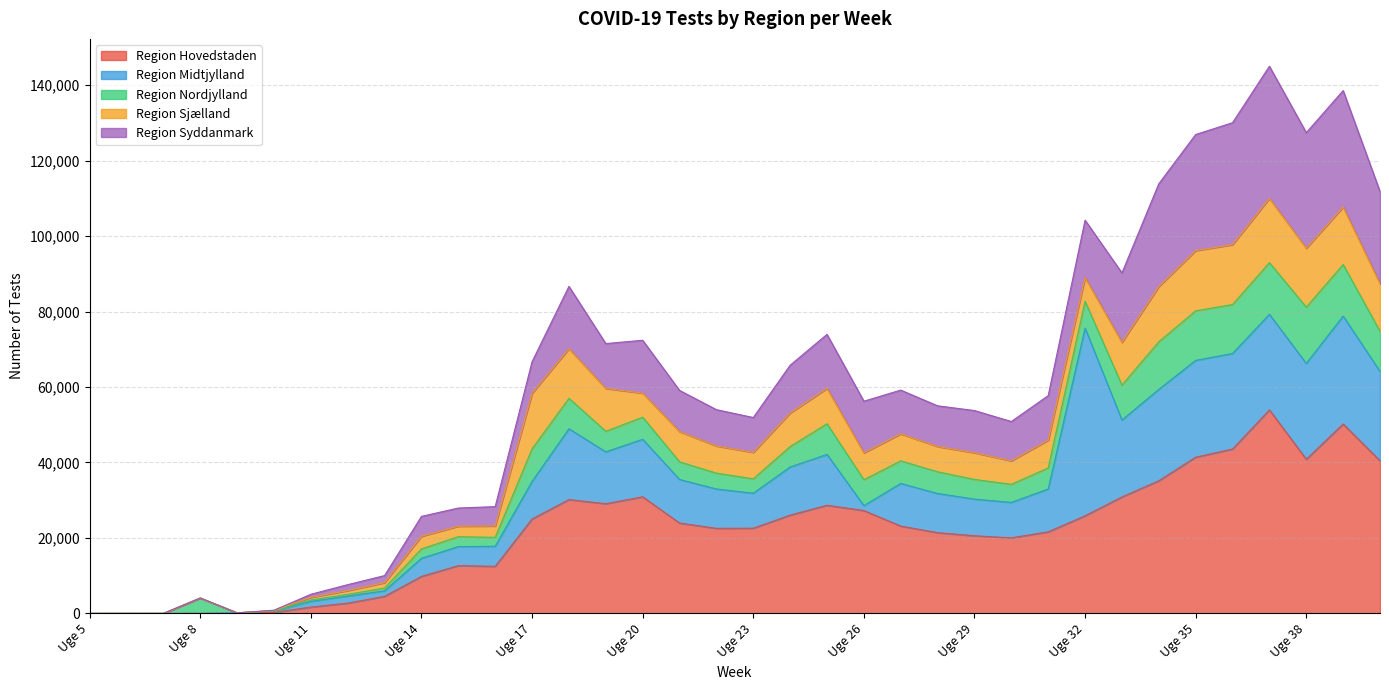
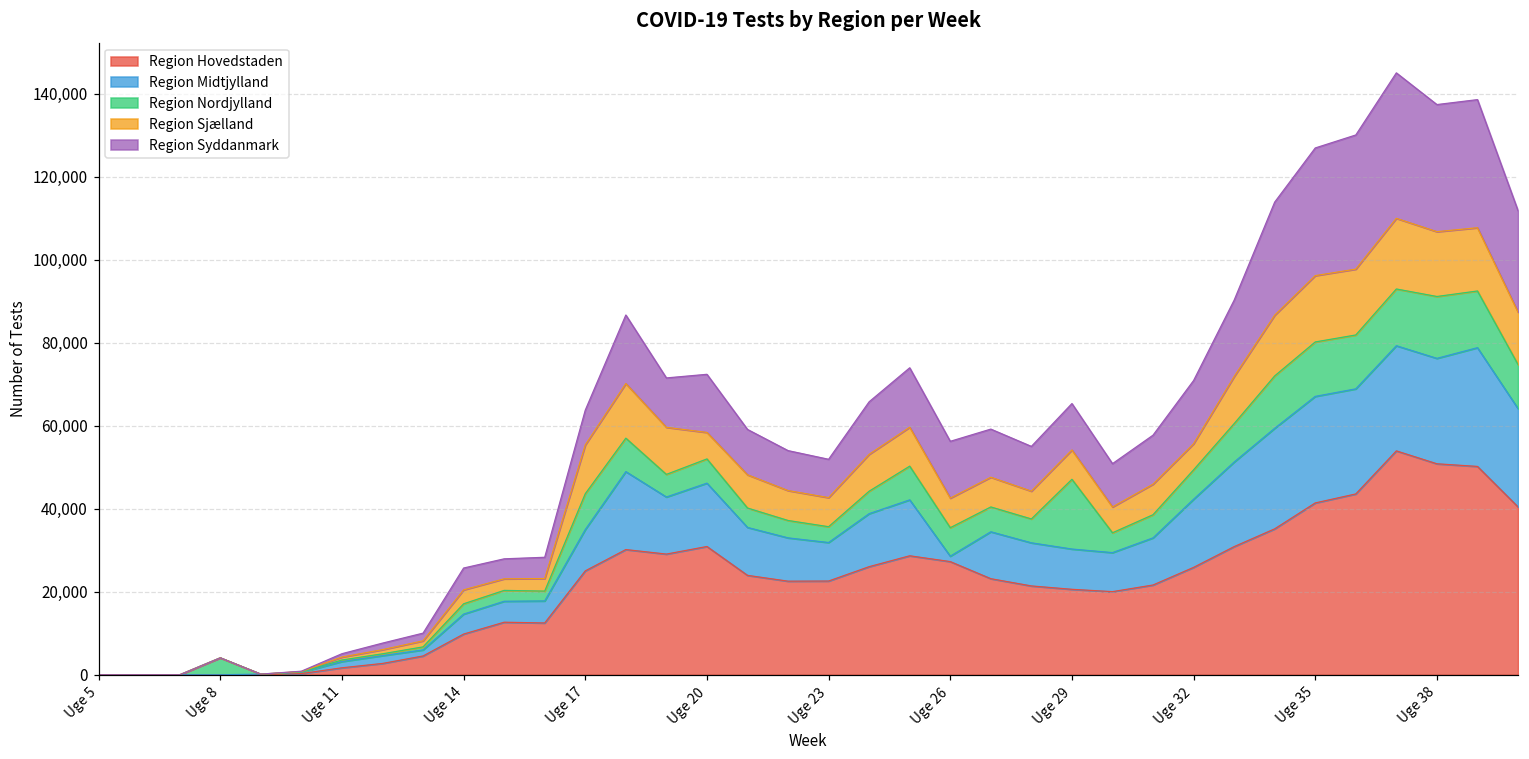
Region Sjælland, Uge 17: 15,000 -> 12,000
Region Nordjylland, Uge 29: 5,000 -> 17,000
Region Midtjylland, Uge 32: 50,000 -> 16,000
Region Hovedstaden, Uge 38: 41,000 -> 51,000
